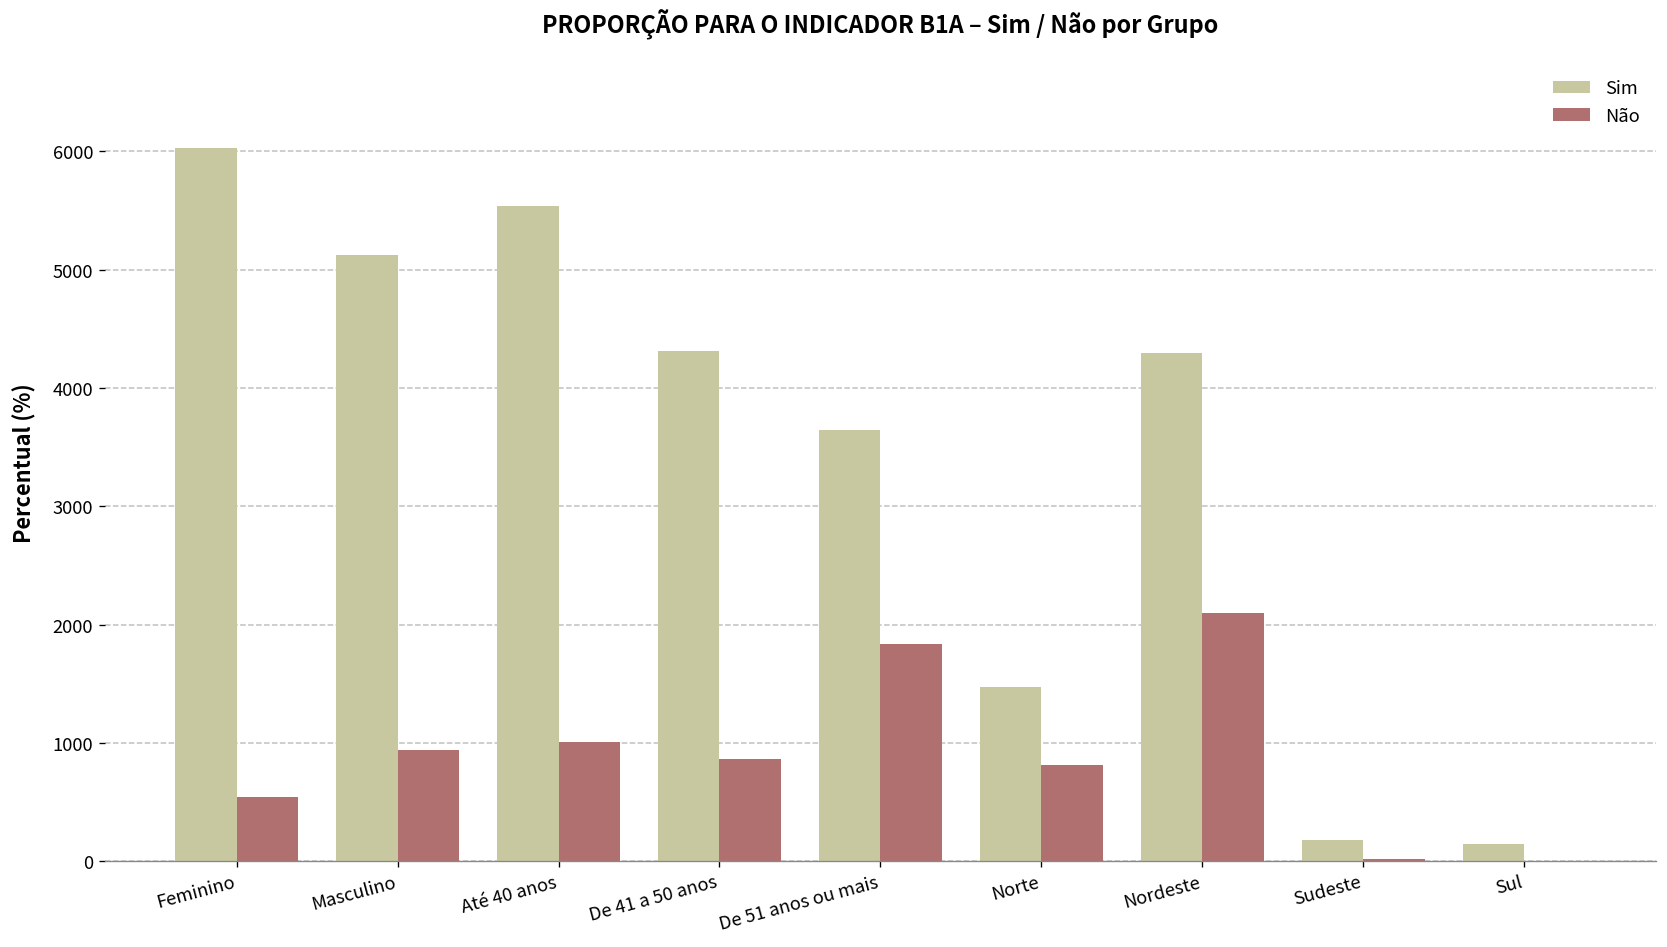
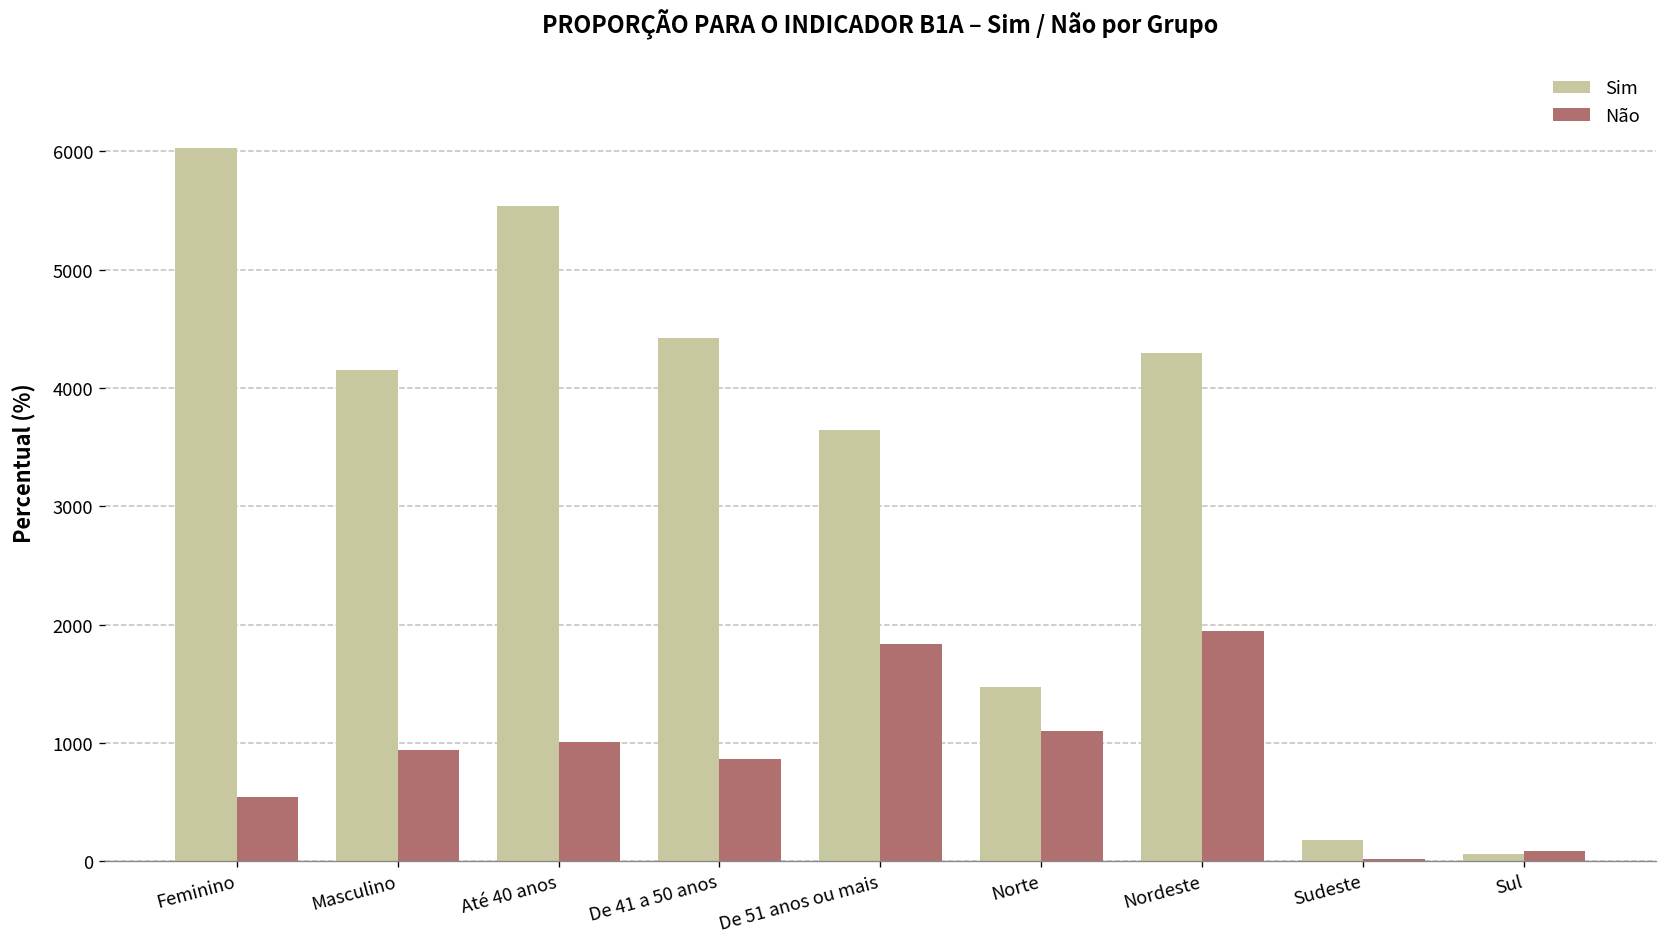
Sim, Masculino: 5100 -> 4200
Sim, De 41 a 50 anos: 4300 -> 4400
Não, Norte: 800 -> 1100
Não, Nordeste: 2100 -> 1900
Sim, Sul: 150 -> 60
Não, Sul: 0 -> 100
